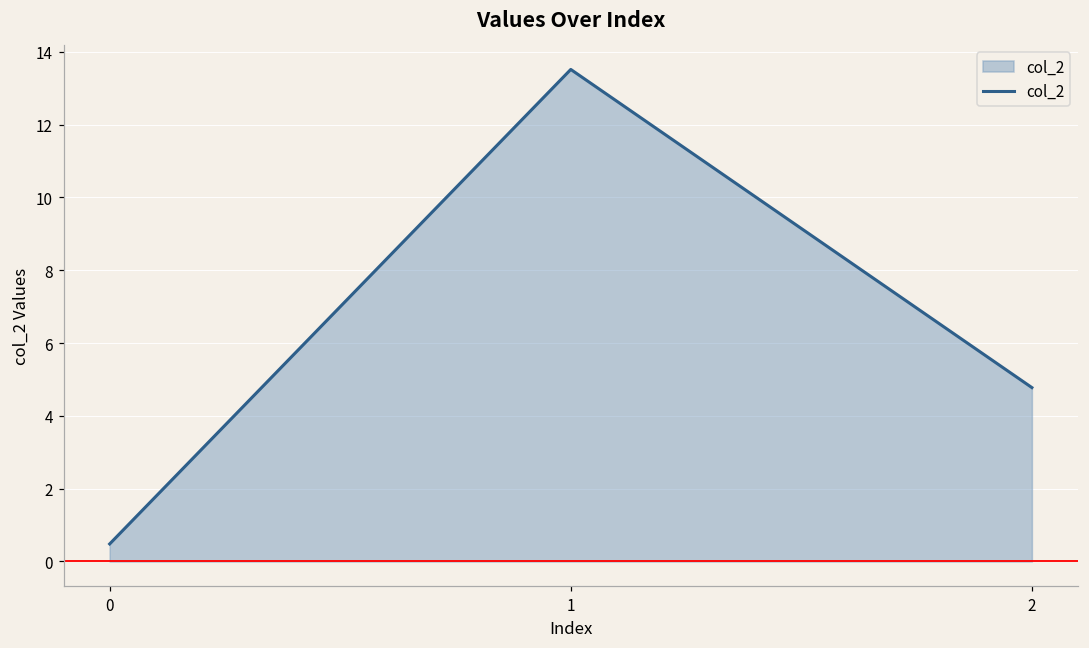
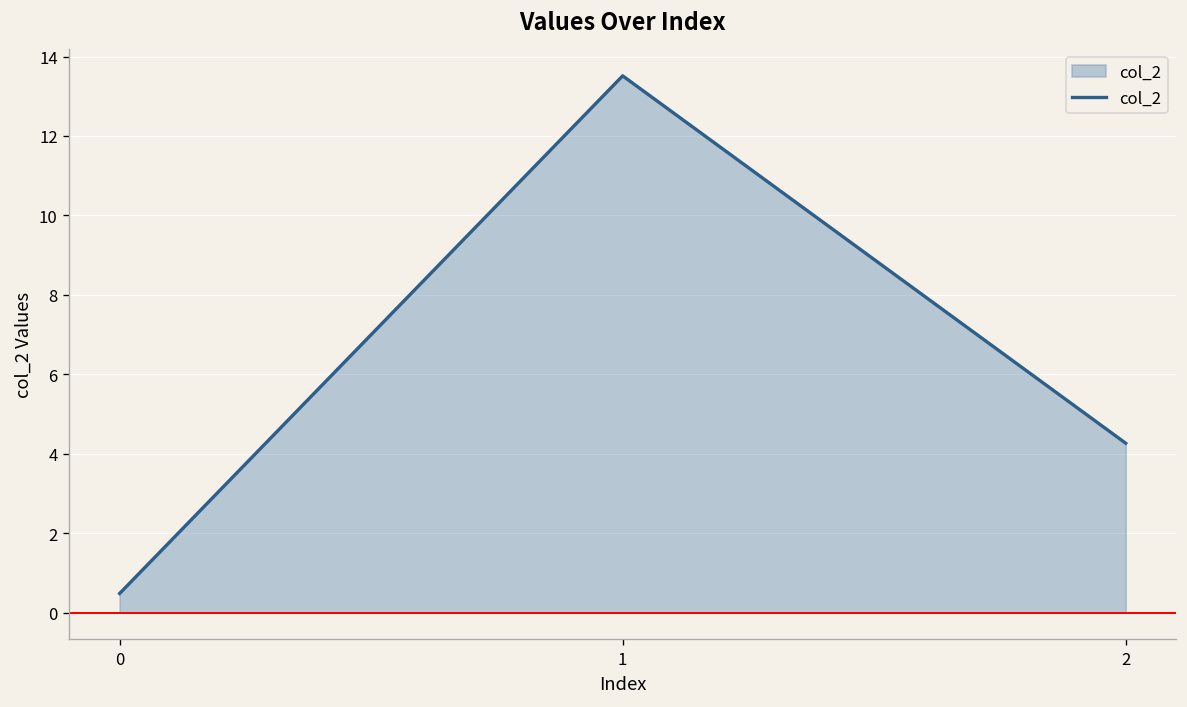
2: 4.8 -> 4.3
